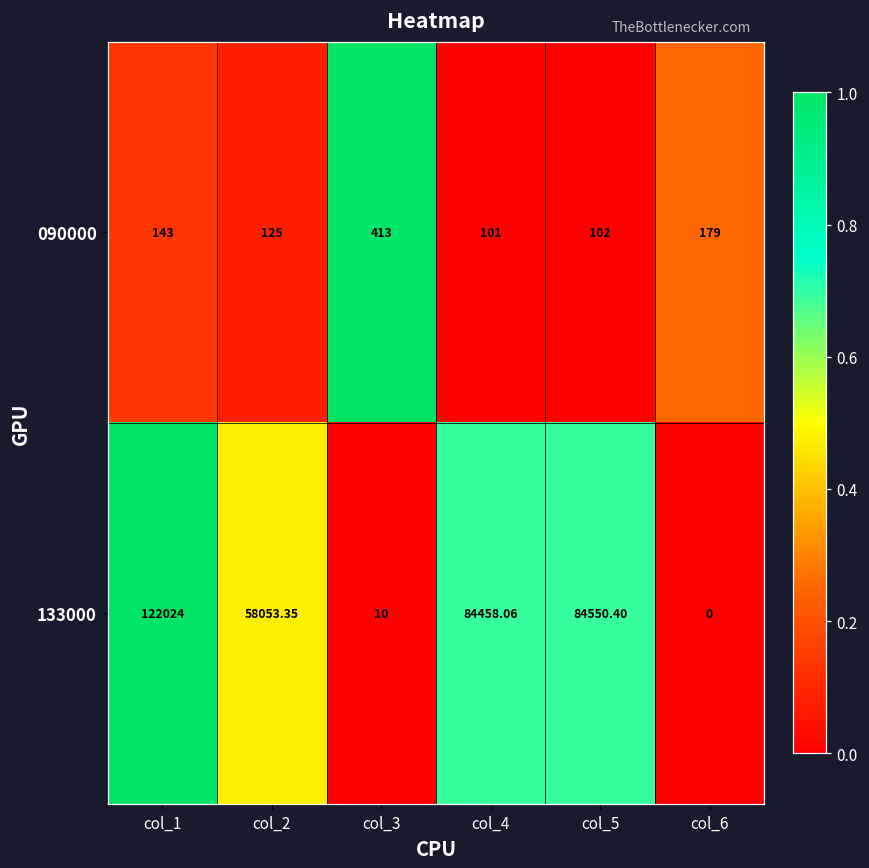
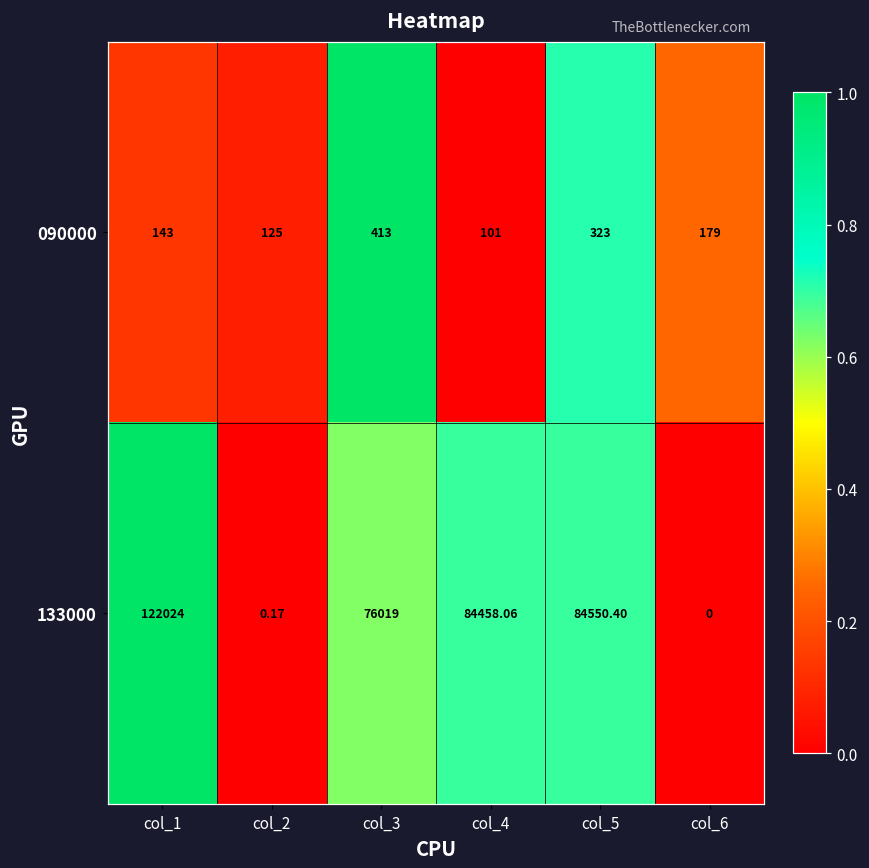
090000, col_5: 102 -> 323
133000, col_2: 58053.35 -> 0.17
133000, col_3: 10 -> 76019
